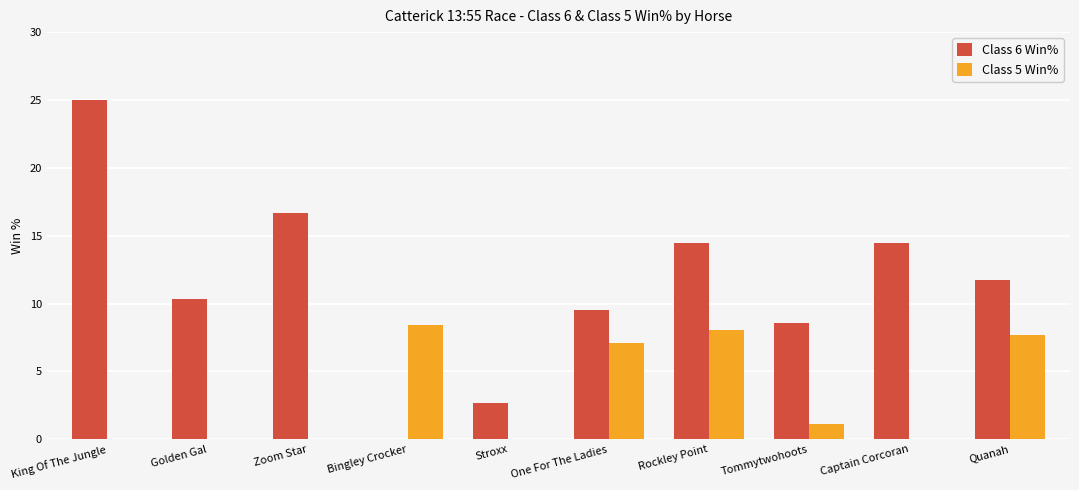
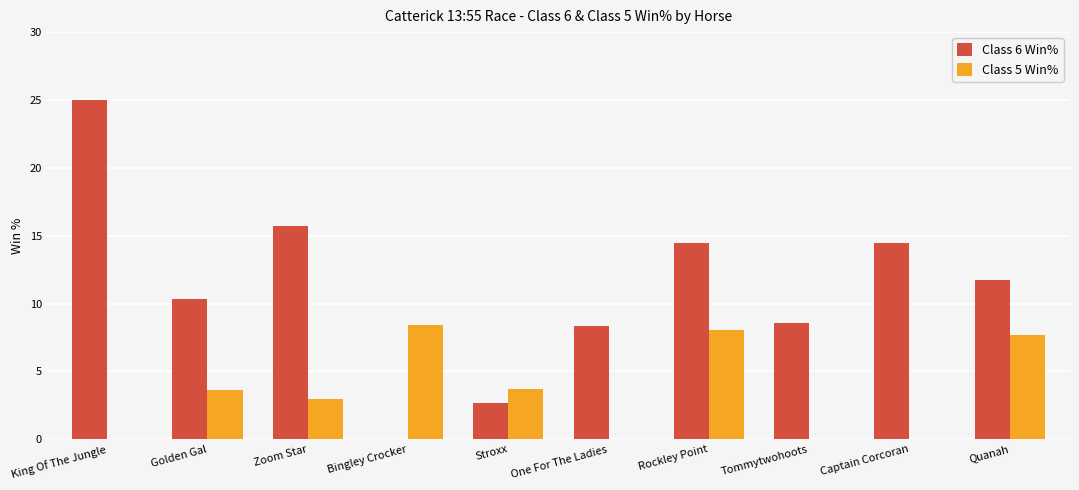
Class 5 Win%, Golden Gal: 0.0 -> 3.6
Class 6 Win%, Zoom Star: 16.7 -> 15.7
Class 5 Win%, Zoom Star: 0 -> 3
Class 5 Win%, Stroxx: 0.0 -> 3.7
Class 6 Win%, One For The Ladies: 9.5 -> 8.4
Class 5 Win%, One For The Ladies: 7.1 -> 0.0
Class 5 Win%, Tommytwohoots: 1.1 -> 0.0
